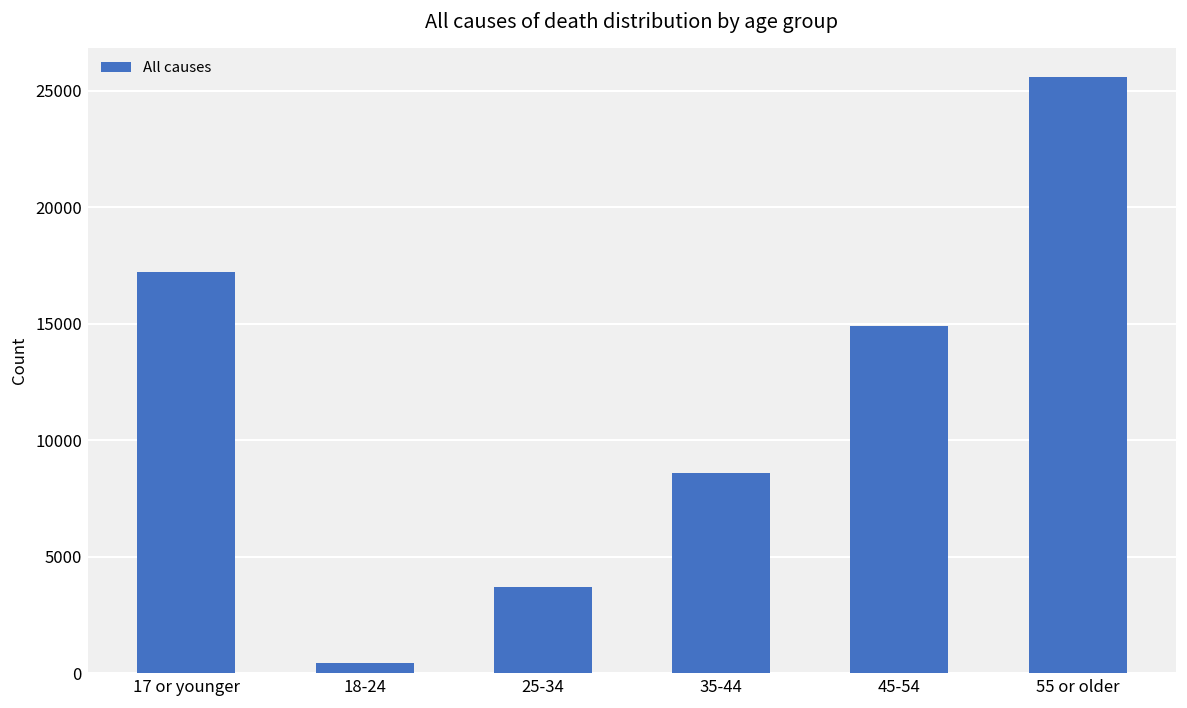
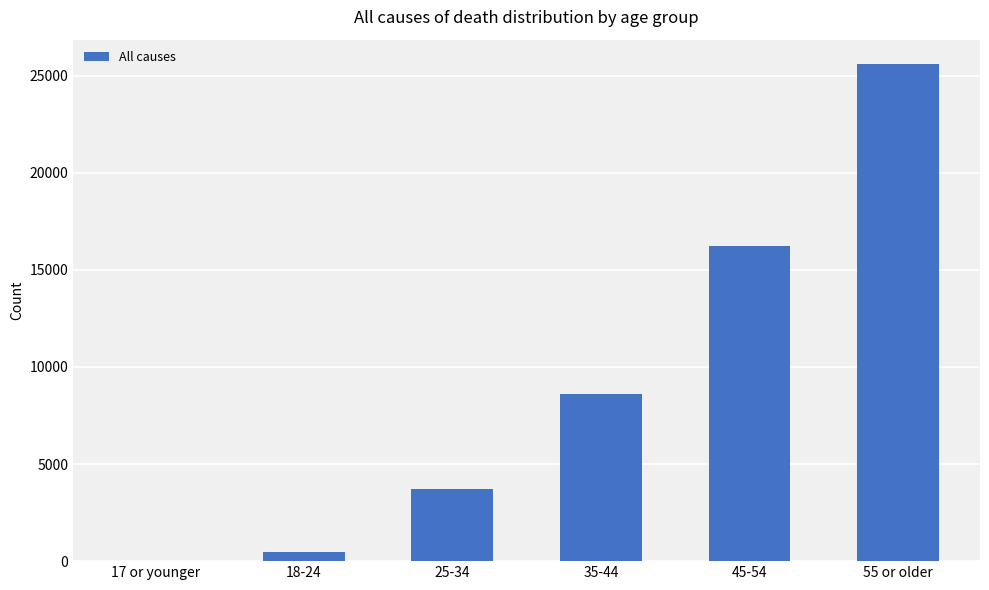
17 or younger: 17200 -> 0
45-54: 14900 -> 16200
